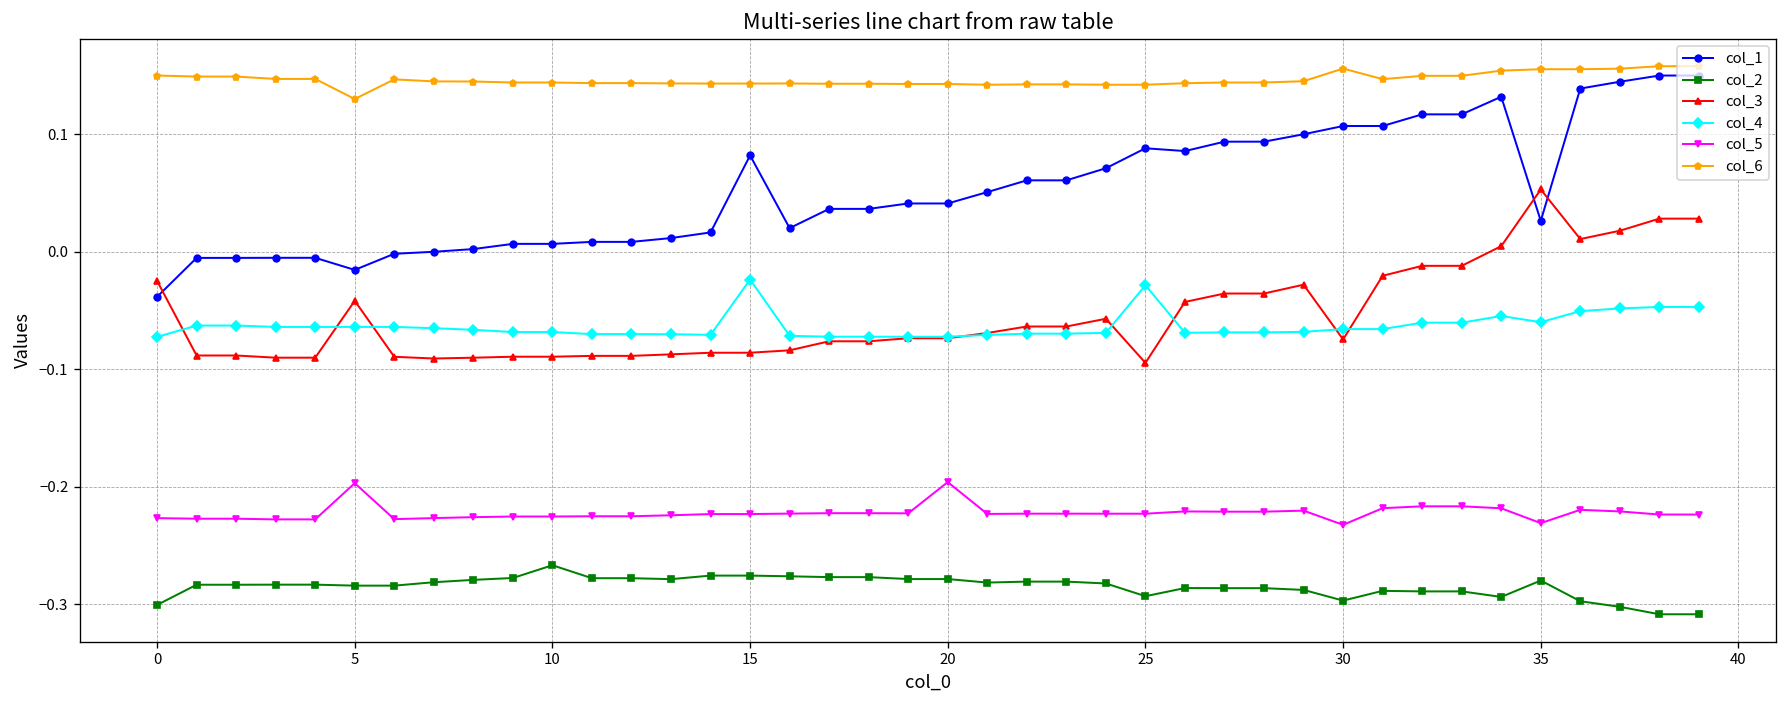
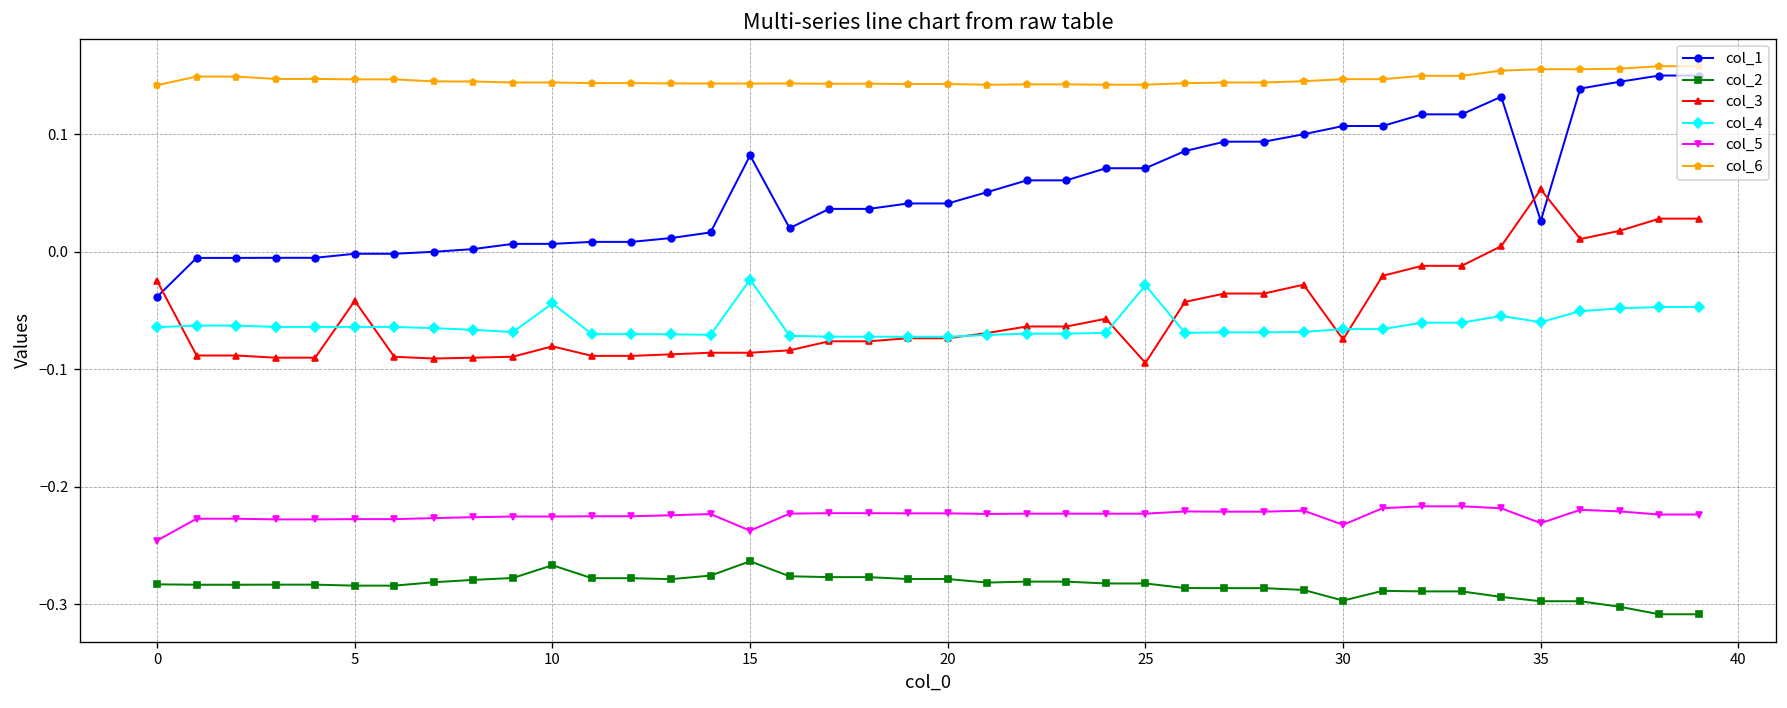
col_2, 0: -0.30 -> -0.28
col_4, 0: -0.07 -> -0.06
col_5, 0: -0.23 -> -0.25
col_6, 0: 0.15 -> 0.14
col_1, 5: -0.02 -> 0.00
col_5, 5: -0.20 -> -0.23
col_6, 5: 0.13 -> 0.15
col_3, 10: -0.09 -> -0.08
col_4, 10: -0.07 -> -0.04
col_2, 15: -0.28 -> -0.26
col_5, 15: -0.22 -> -0.24
col_5, 20: -0.20 -> -0.22
col_1, 25: 0.09 -> 0.07
col_2, 25: -0.29 -> -0.28
col_6, 30: 0.16 -> 0.15
col_2, 35: -0.28 -> -0.30
